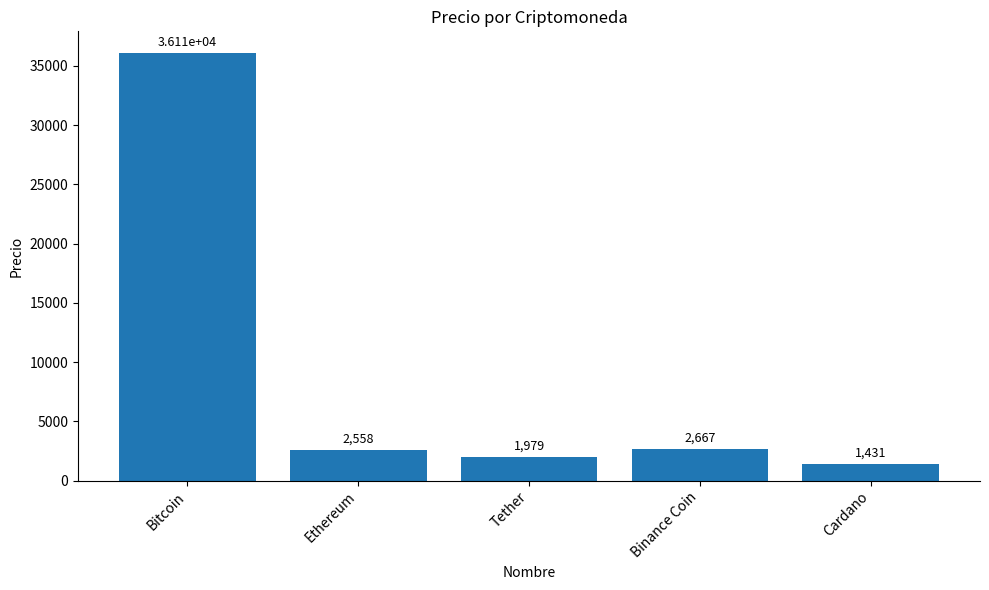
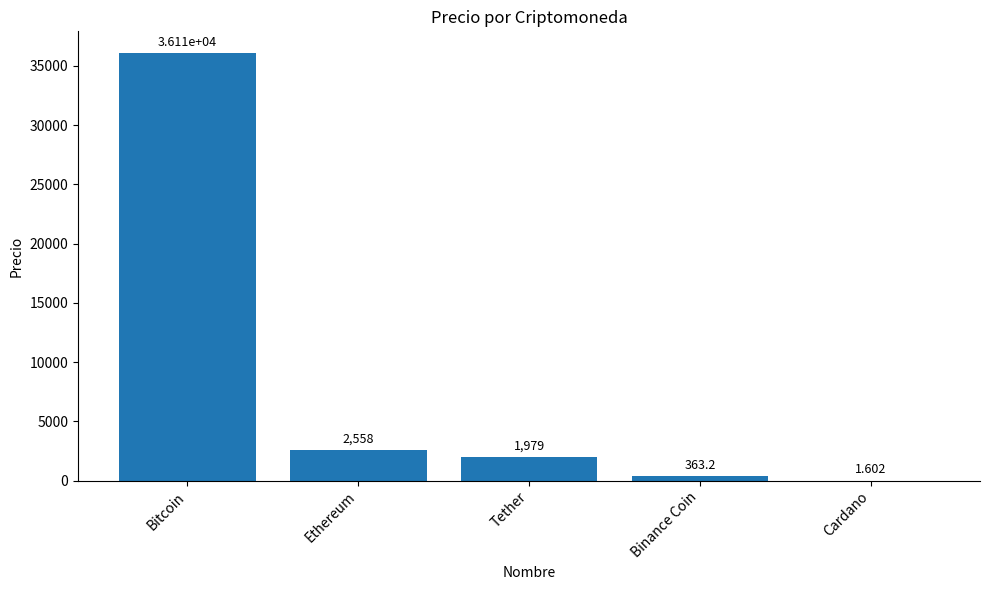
Binance Coin: 2,667 -> 363.2
Cardano: 1,431 -> 1.602
